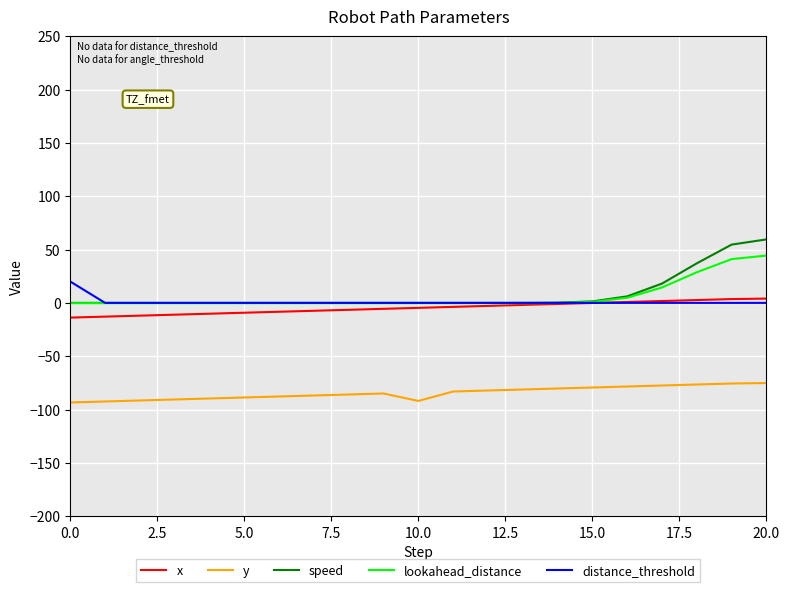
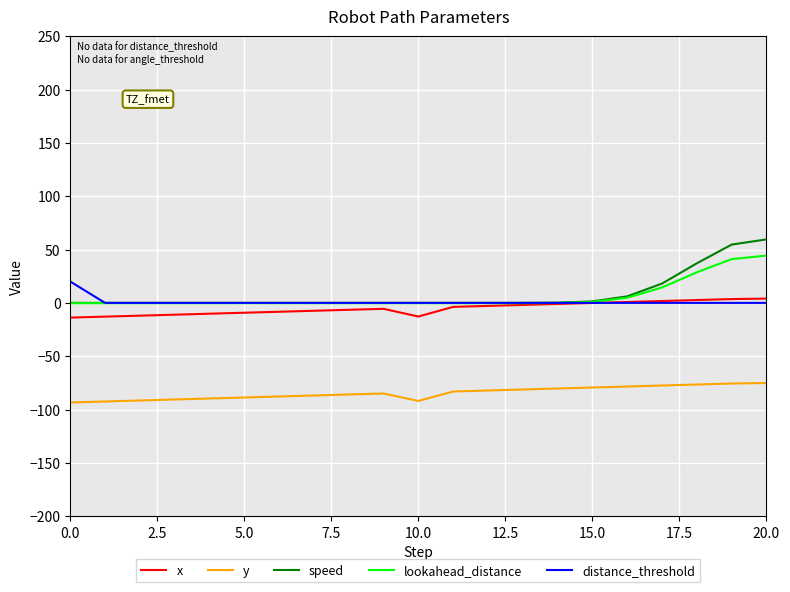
x, 10.0: -5 -> -13
